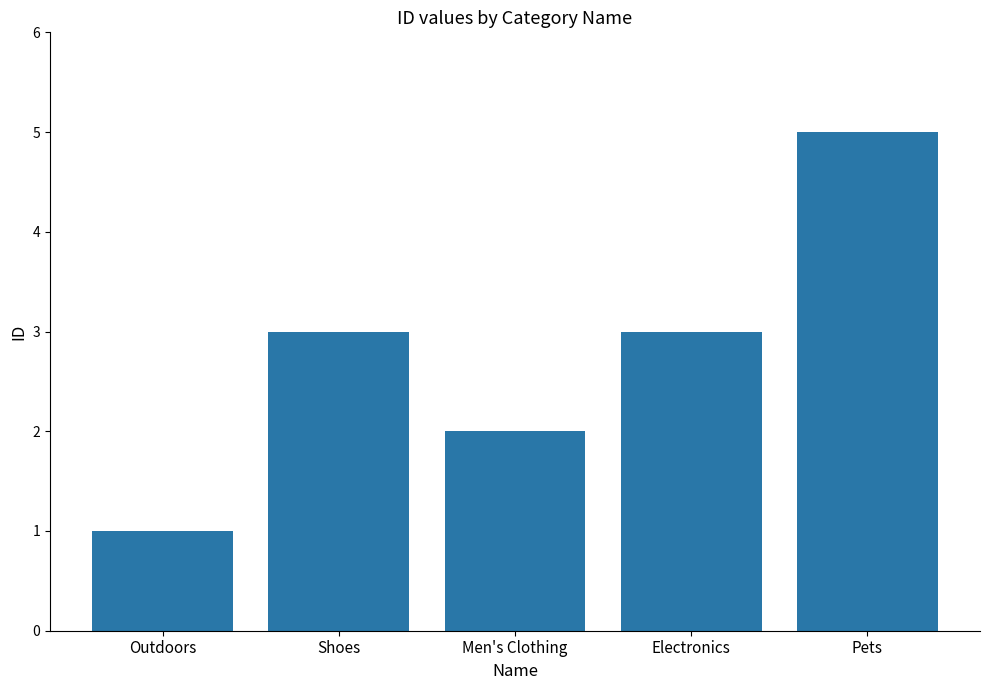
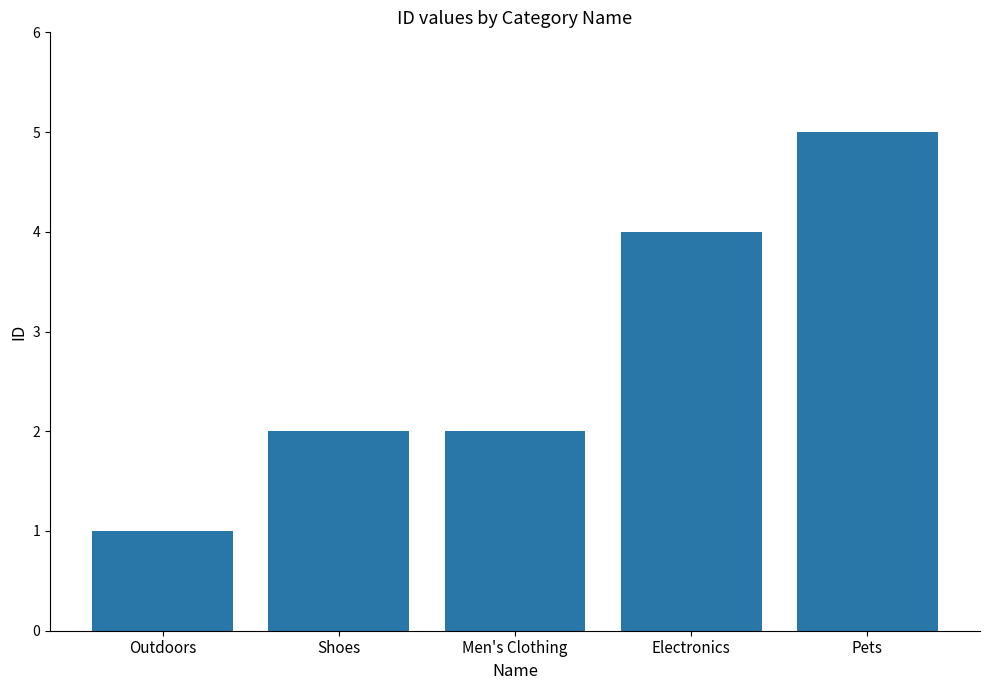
Shoes: 3 -> 2
Electronics: 3 -> 4
